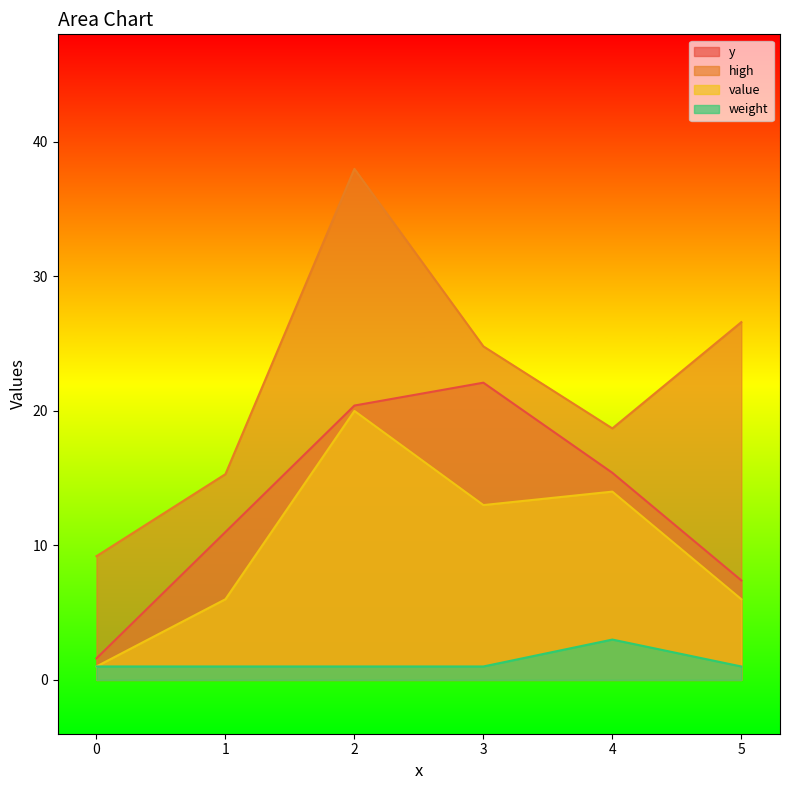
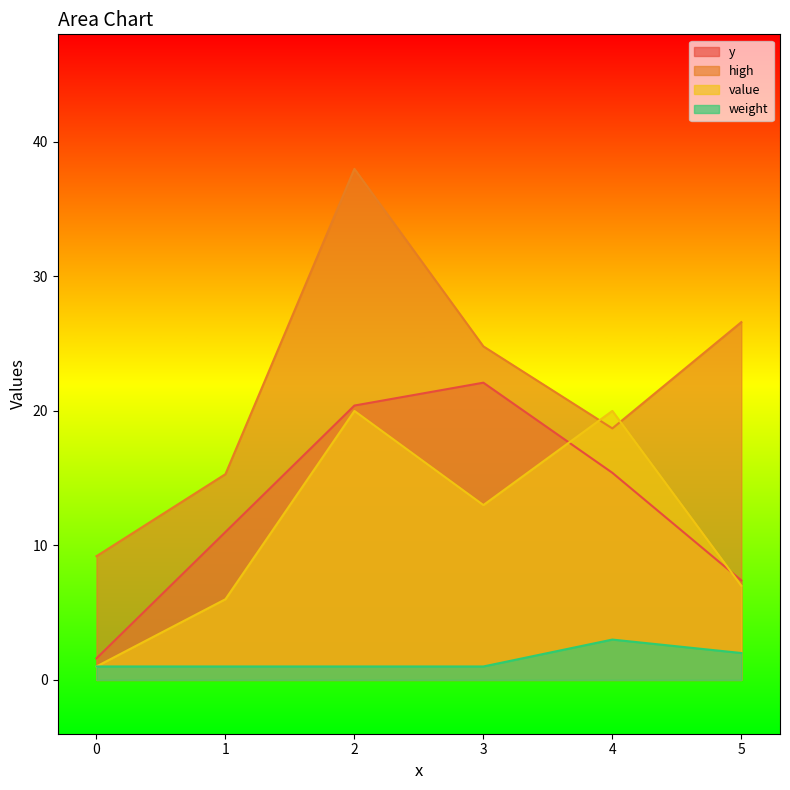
value, 4: 14 -> 20
value, 5: 6 -> 7
weight, 5: 1 -> 2
